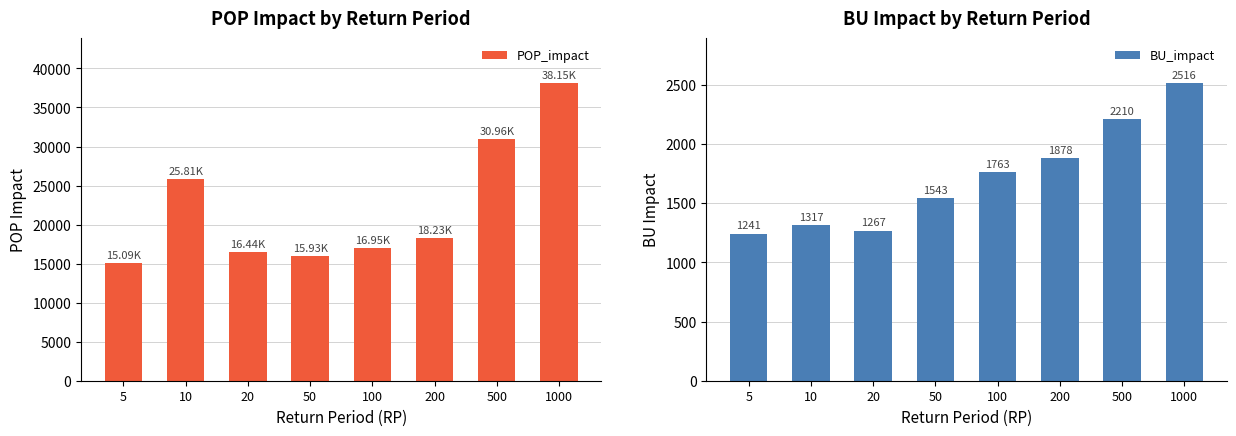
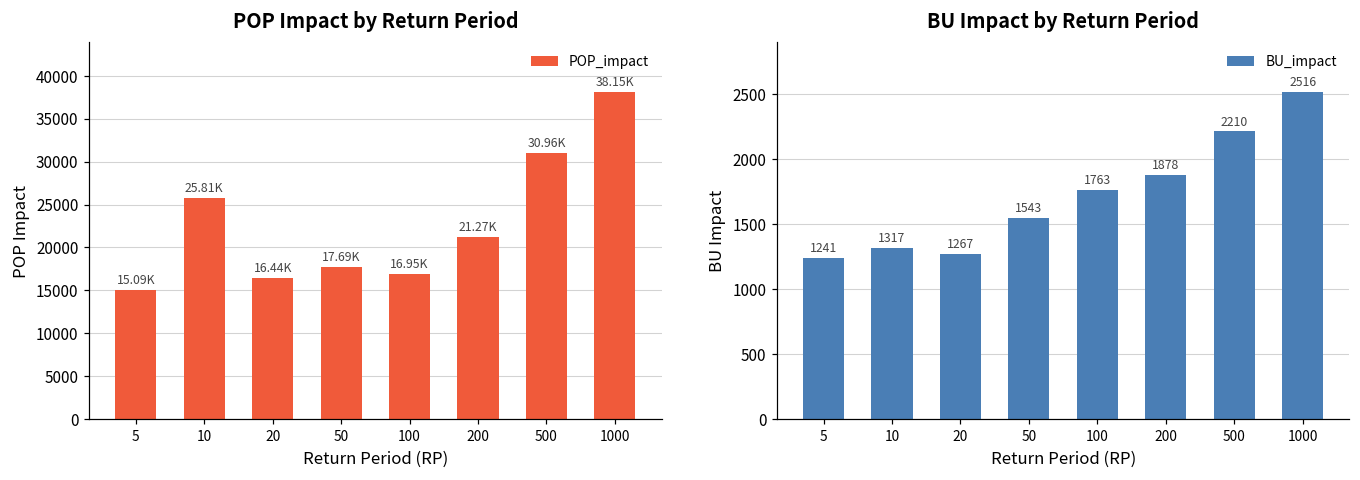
POP Impact by Return Period, 50: 15.93K -> 17.69K
POP Impact by Return Period, 200: 18.23K -> 21.27K
